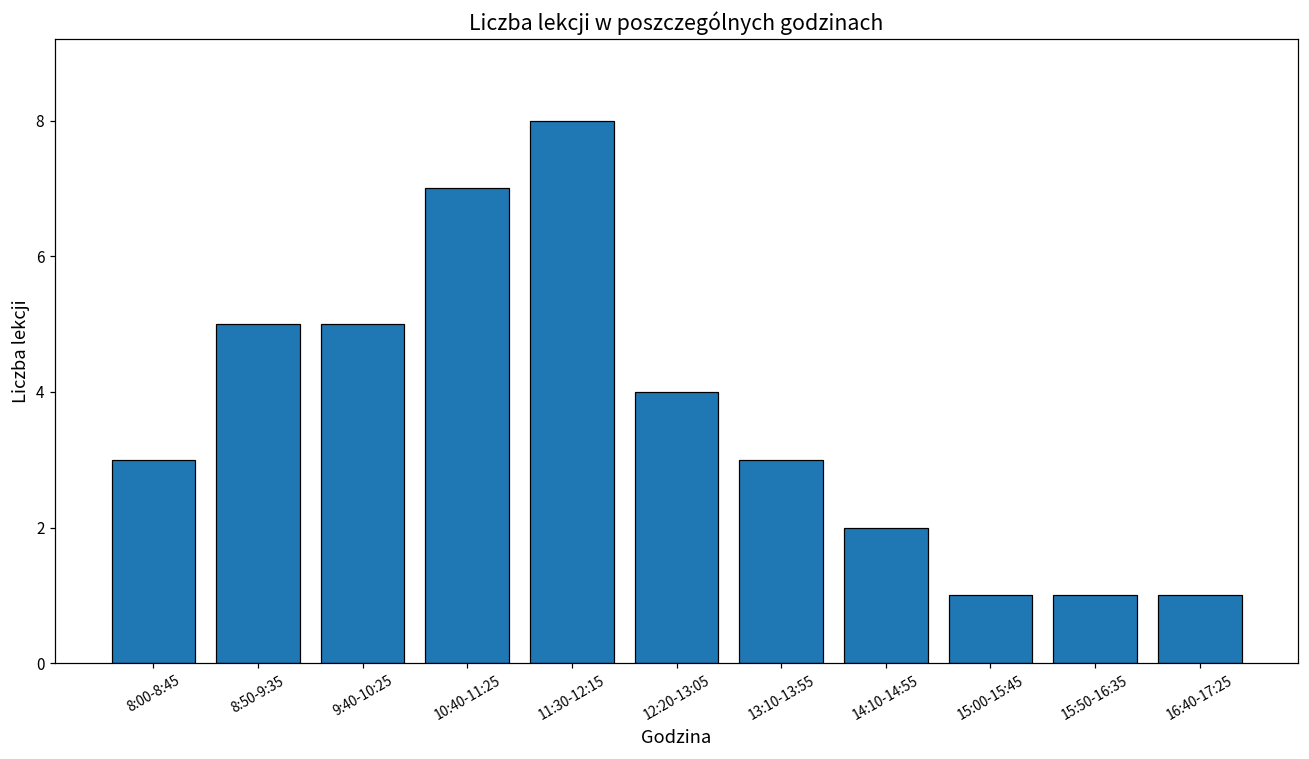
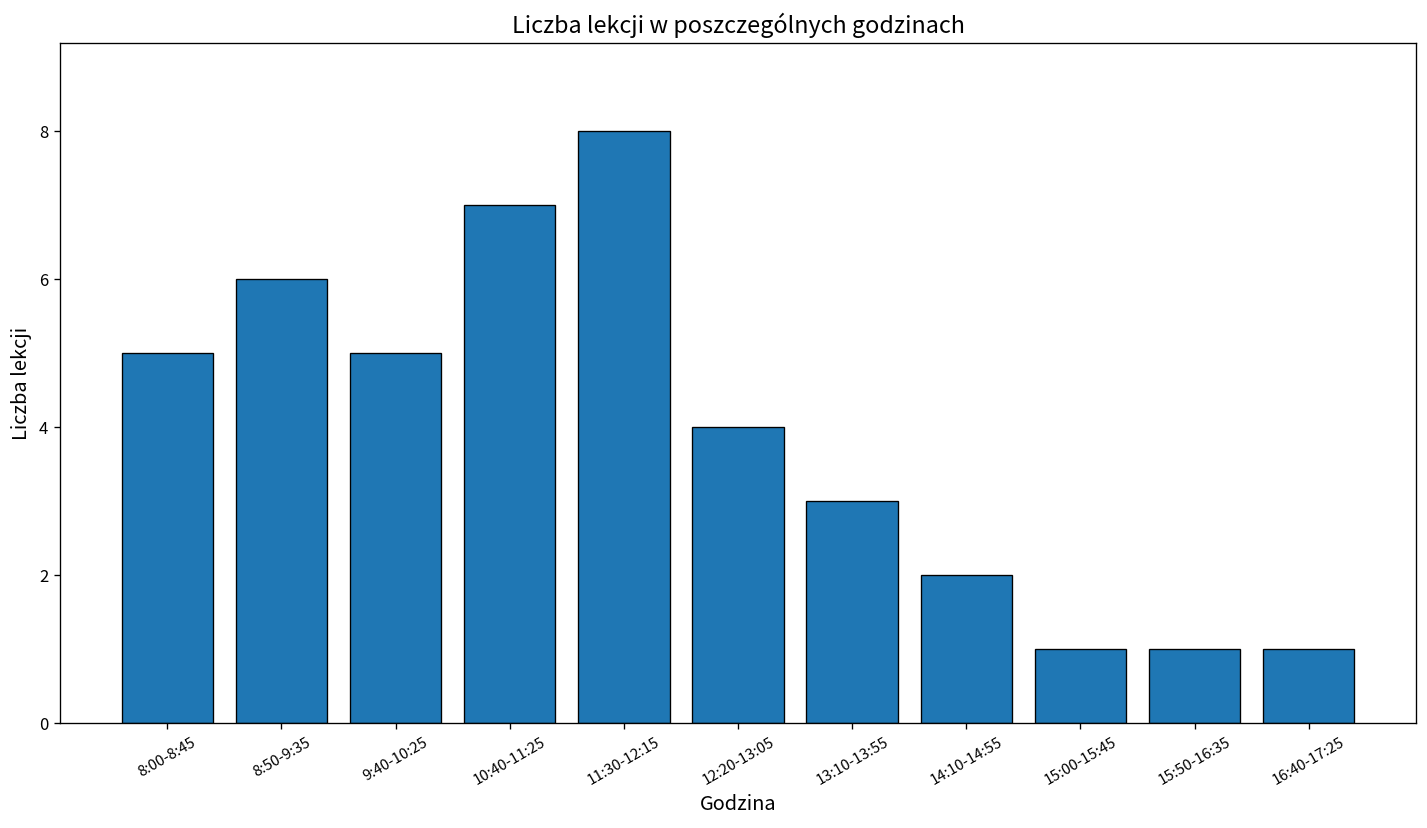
8:00-8:45: 3 -> 5
8:50-9:35: 5 -> 6
